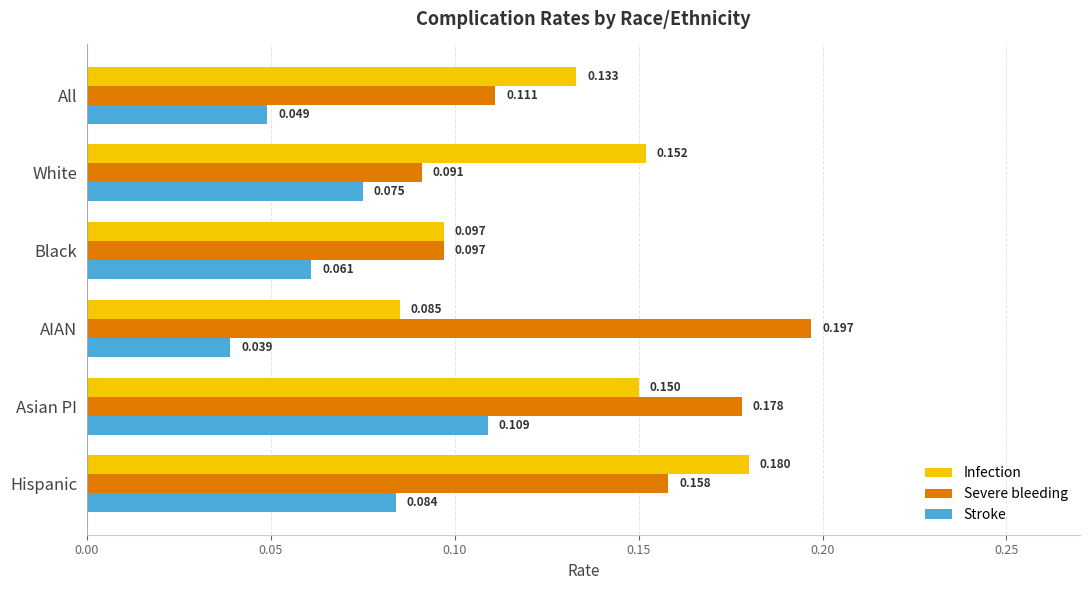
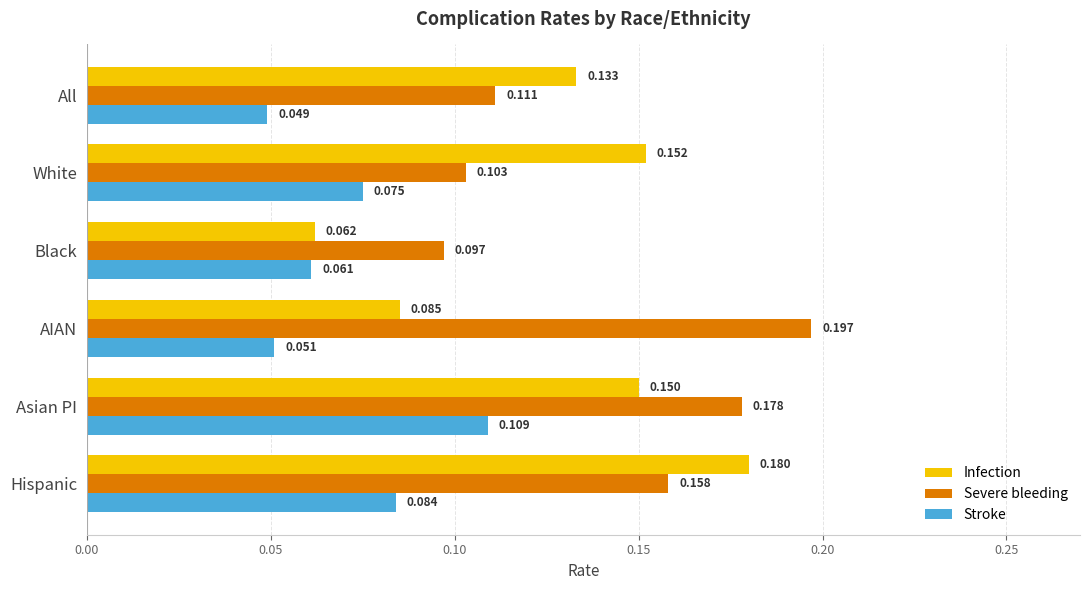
Severe bleeding, White: 0.091 -> 0.103
Infection, Black: 0.097 -> 0.062
Stroke, AIAN: 0.039 -> 0.051
